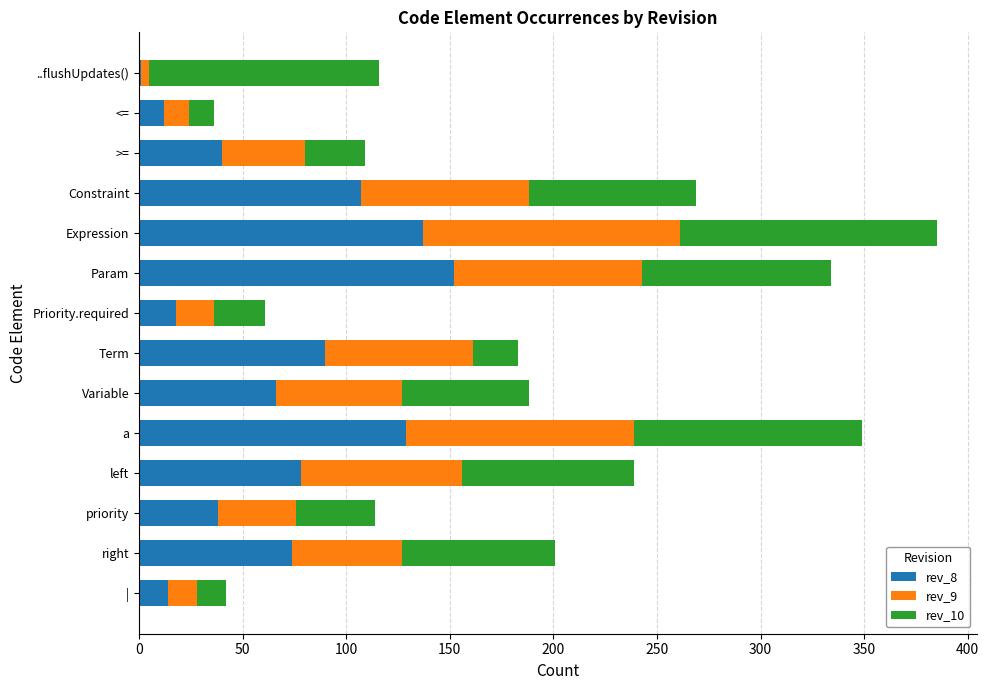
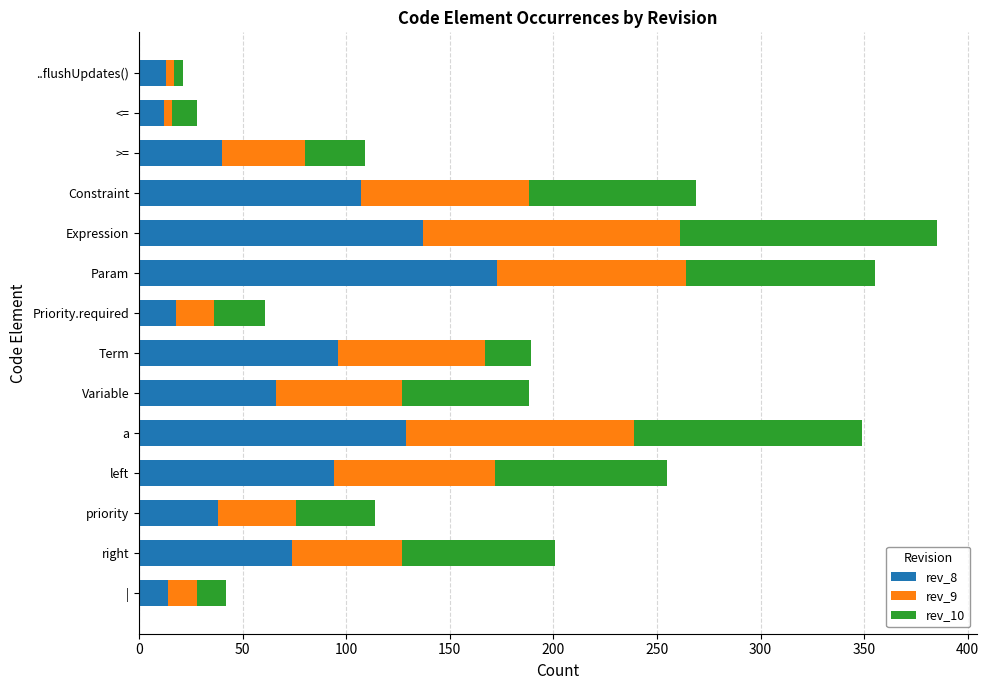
rev_8, ..flushUpdates(): 1 -> 13
rev_10, ..flushUpdates(): 111 -> 4
rev_9, <=: 12 -> 4
rev_8, Param: 152 -> 173
rev_8, Term: 90 -> 96
rev_8, left: 78 -> 94
